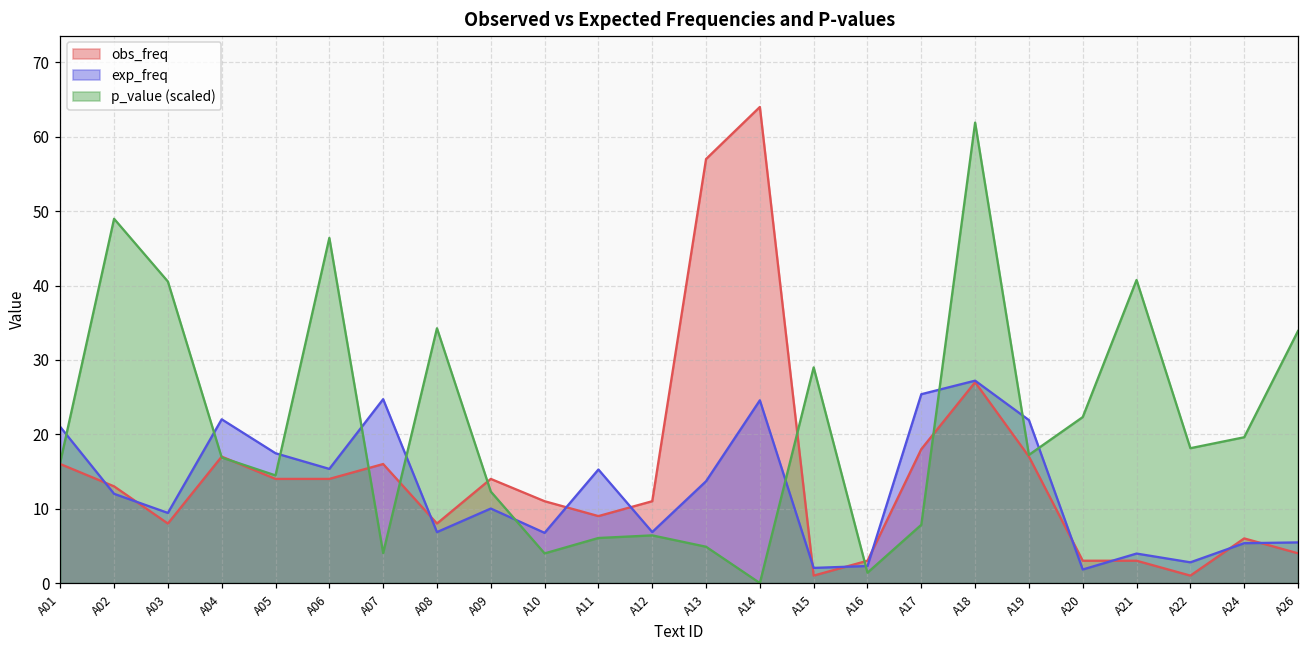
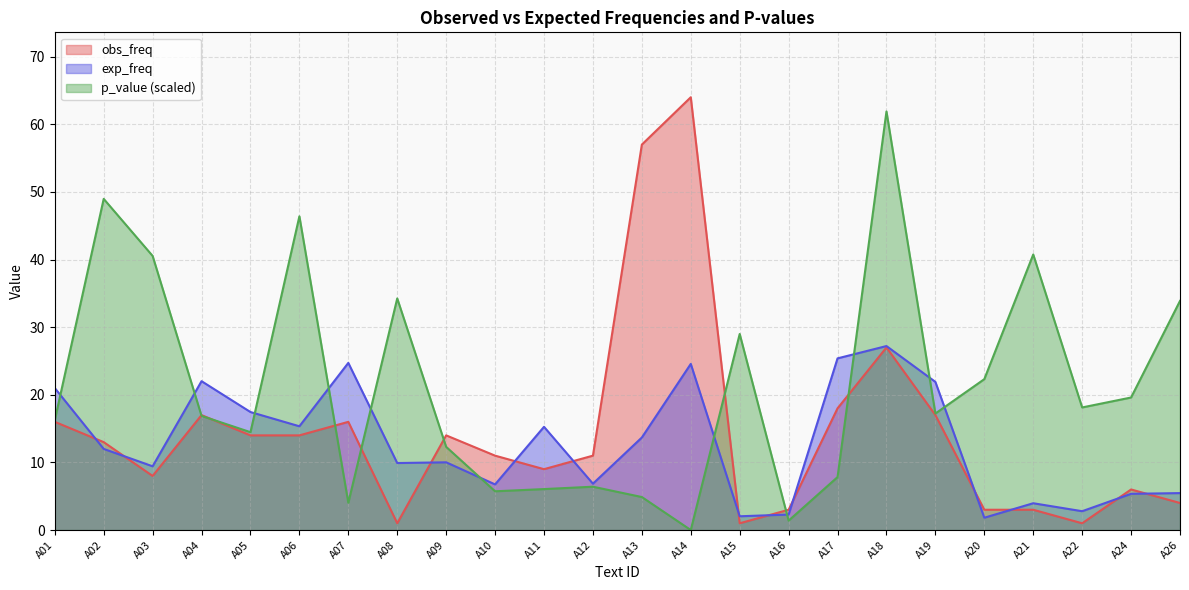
obs_freq, A08: 8 -> 1
exp_freq, A08: 7 -> 10
p_value (scaled), A10: 4 -> 6
